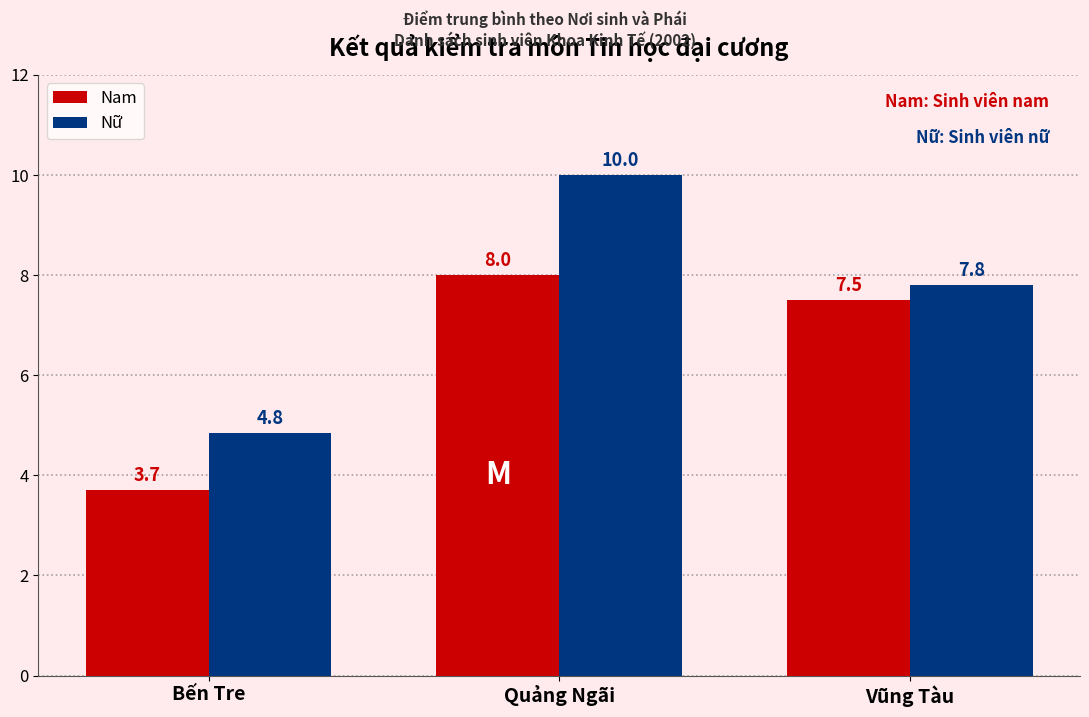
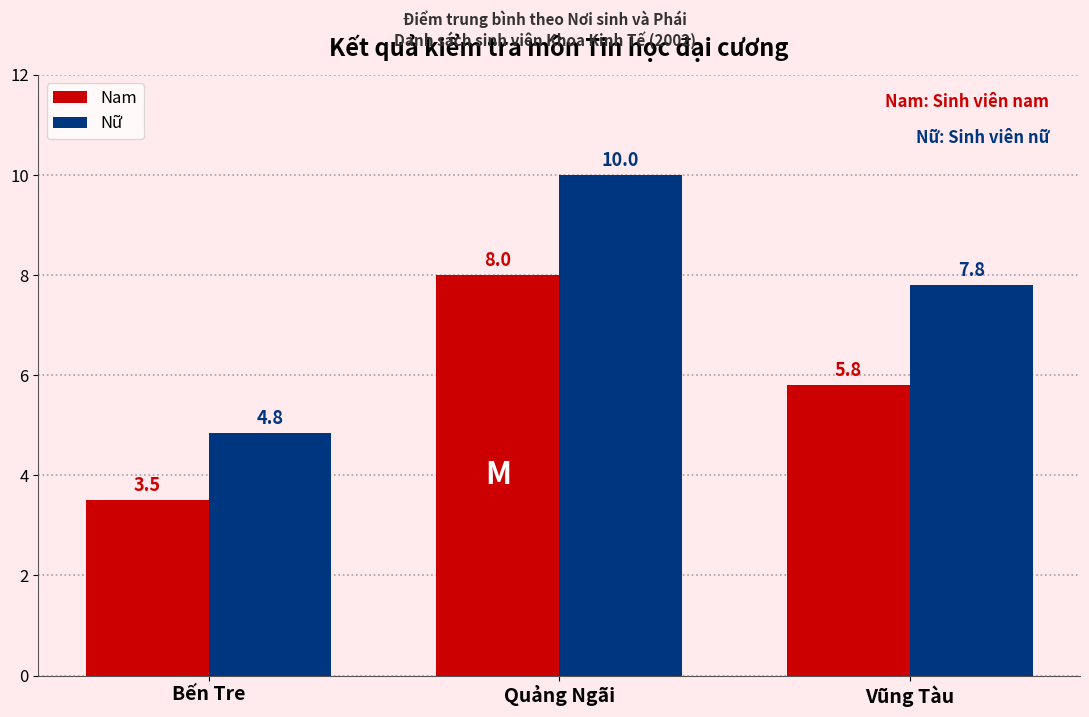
Nam, Bến Tre: 3.7 -> 3.5
Nam, Vũng Tàu: 7.5 -> 5.8
